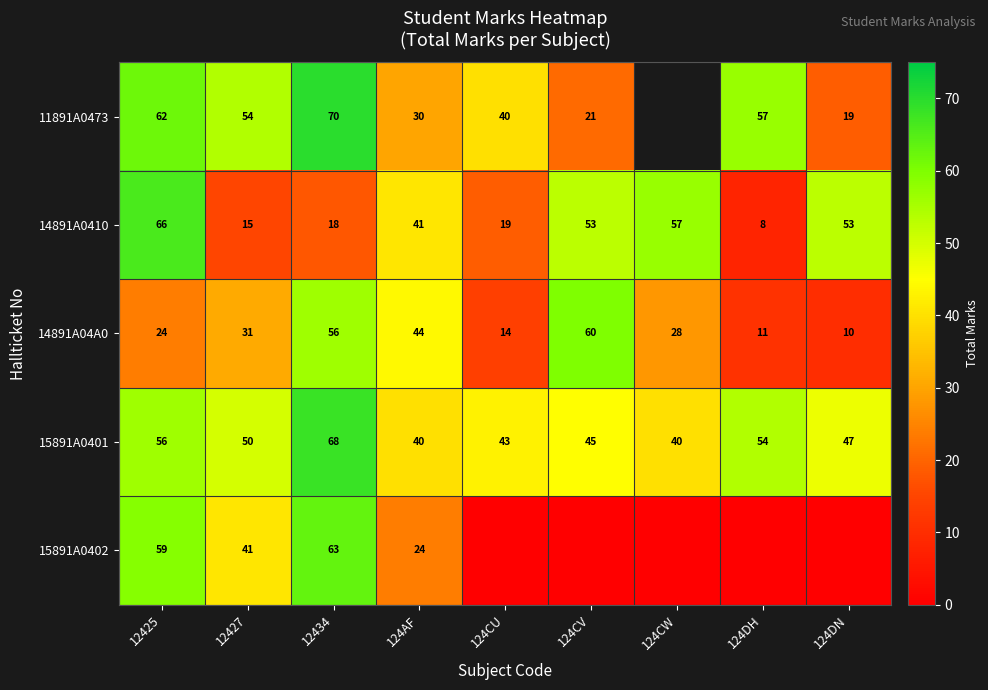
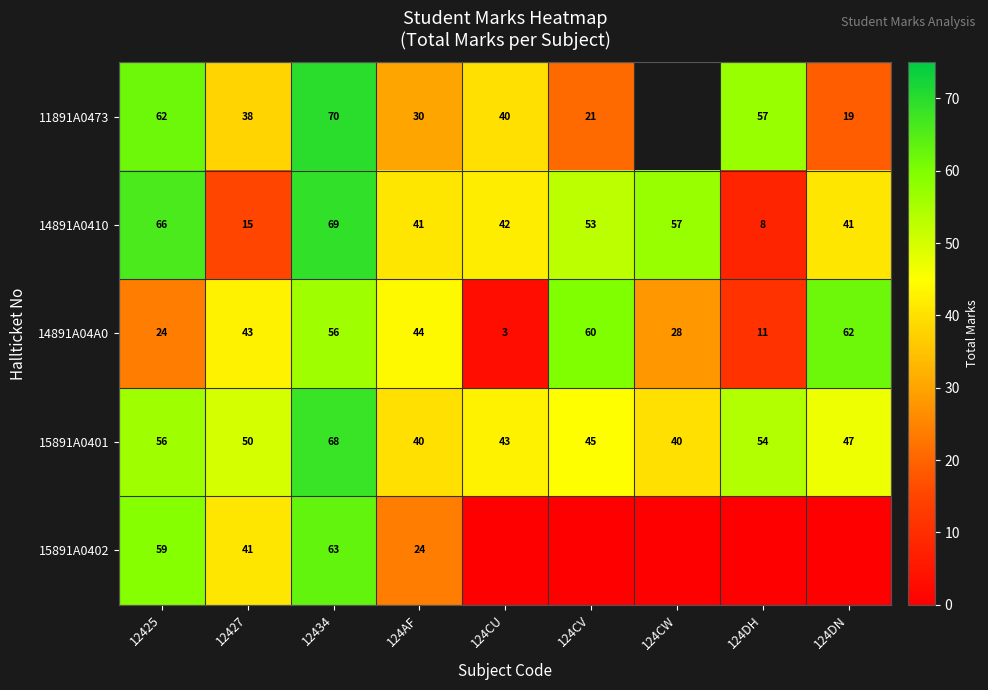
11891A0473, 12427: 54 -> 38
14891A0410, 12434: 18 -> 69
14891A0410, 124CU: 19 -> 42
14891A0410, 124DN: 53 -> 41
14891A04A0, 12427: 31 -> 43
14891A04A0, 124CU: 14 -> 3
14891A04A0, 124DN: 10 -> 62
